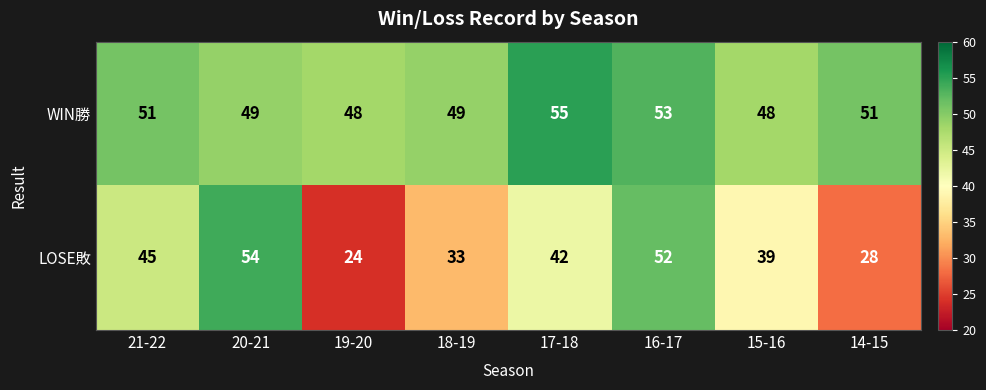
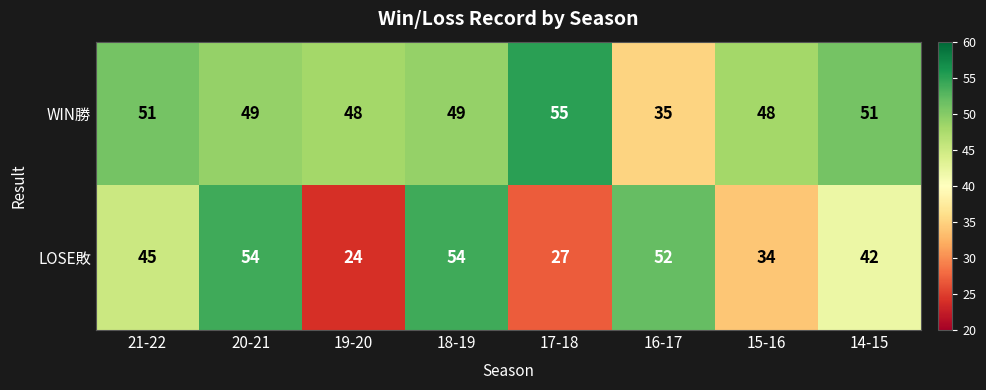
WIN勝, 16-17: 53 -> 35
LOSE敗, 18-19: 33 -> 54
LOSE敗, 17-18: 42 -> 27
LOSE敗, 15-16: 39 -> 34
LOSE敗, 14-15: 28 -> 42
